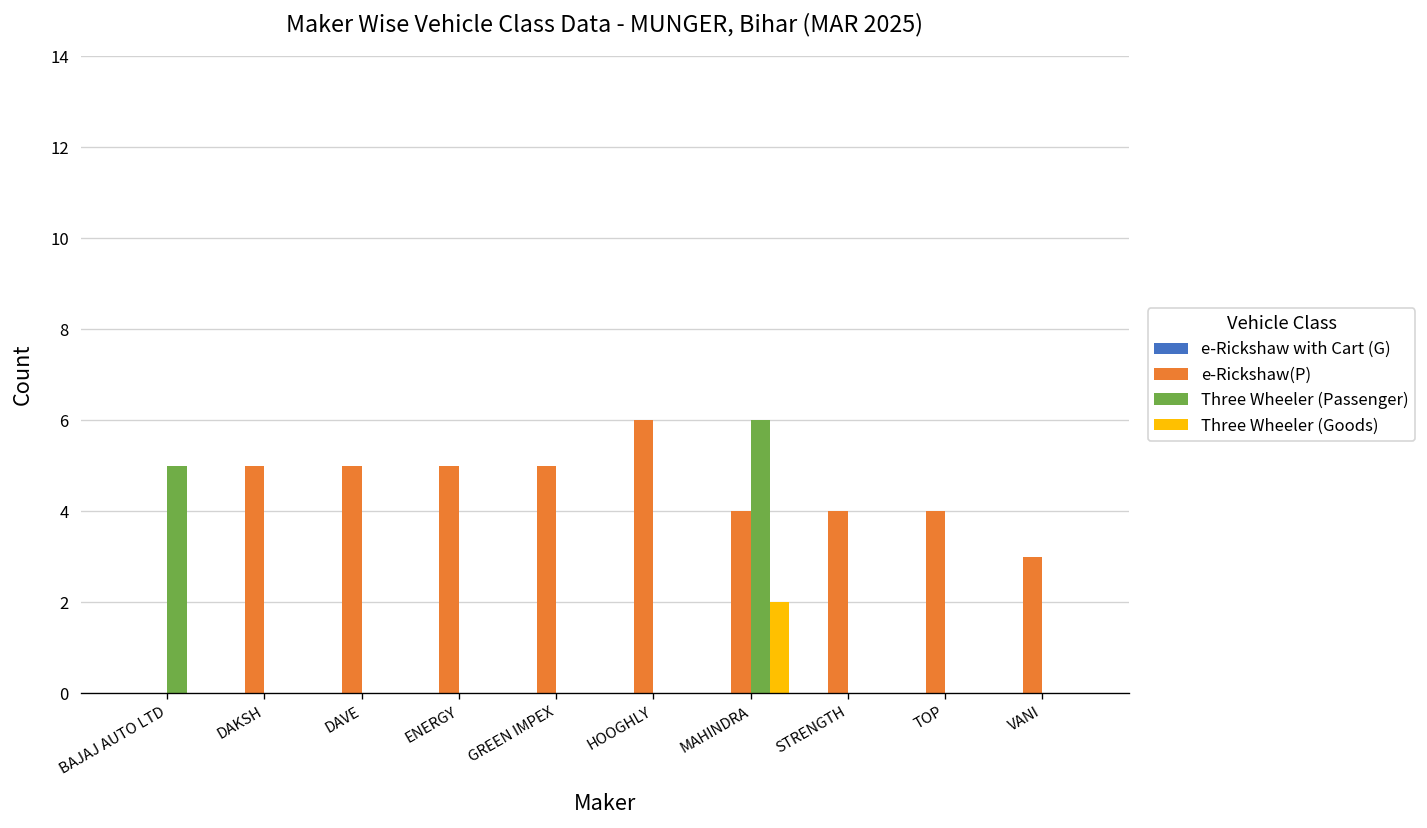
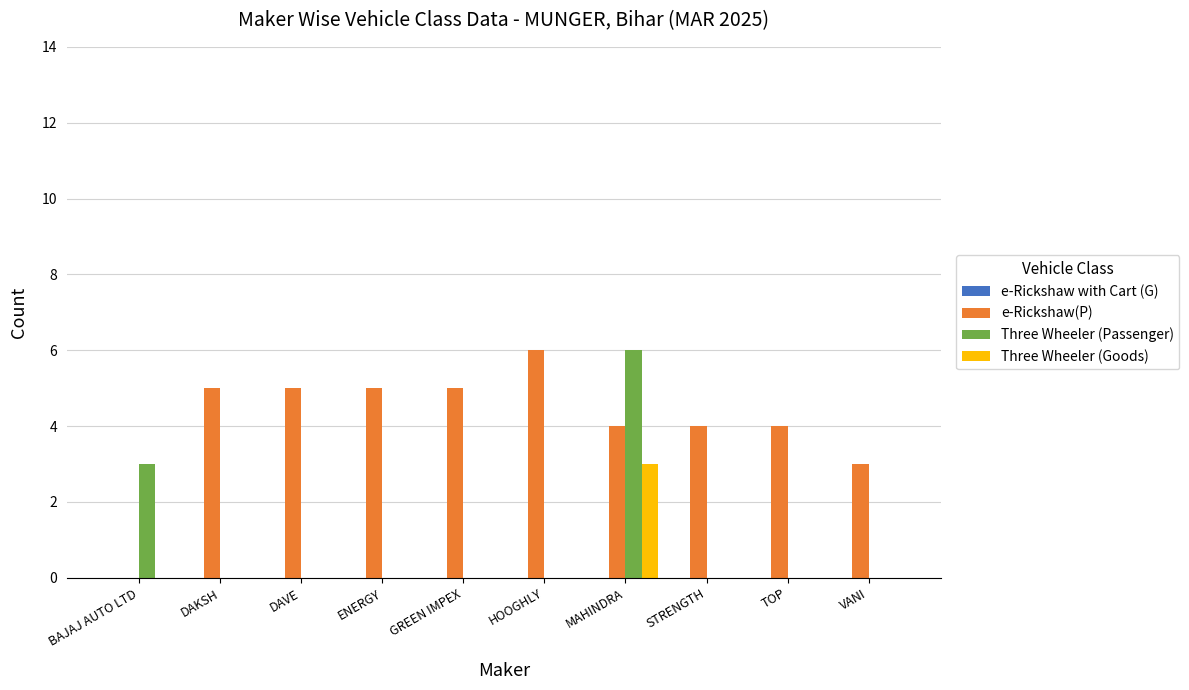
Three Wheeler (Passenger), BAJAJ AUTO LTD: 5 -> 3
Three Wheeler (Goods), MAHINDRA: 2 -> 3
